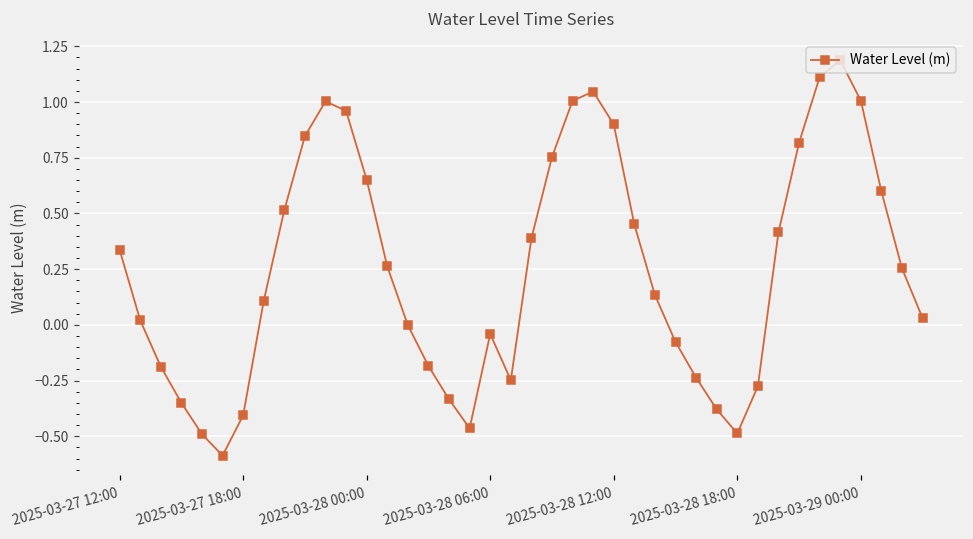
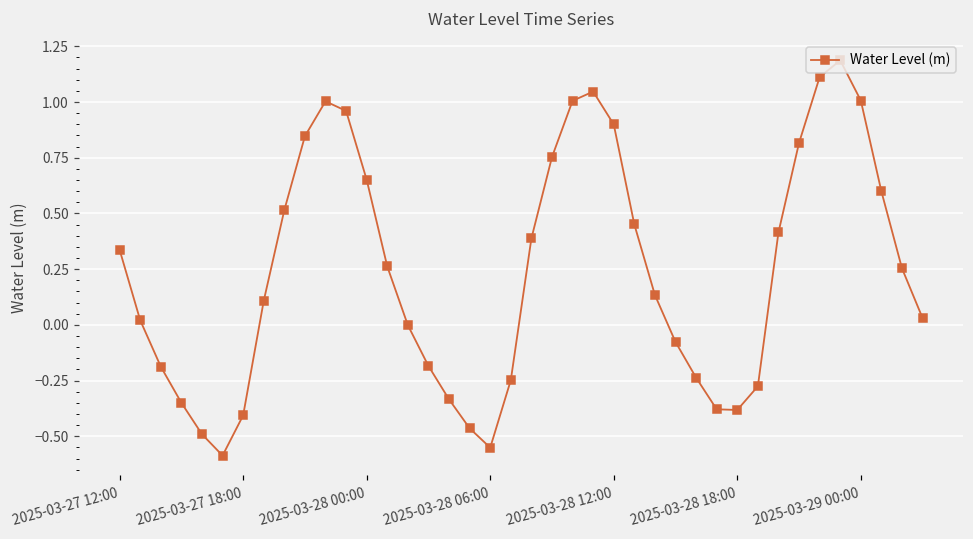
2025-03-28 06:00: -0.04 -> -0.55
2025-03-28 18:00: -0.49 -> -0.38
